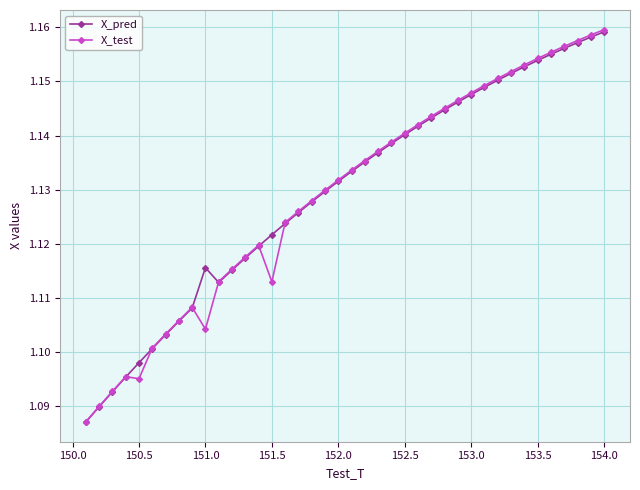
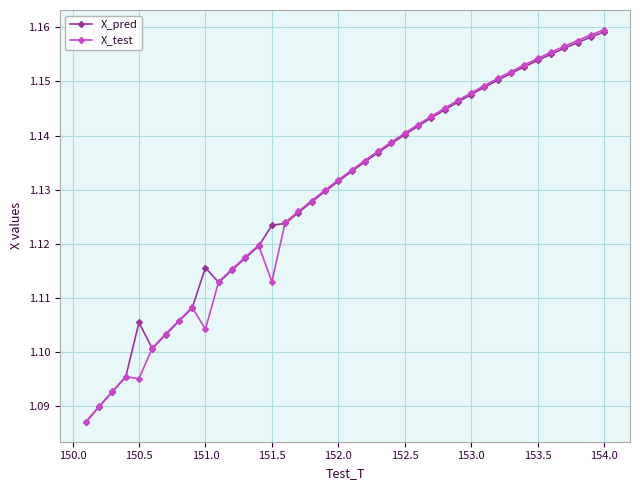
X_pred, 150.5: 1.098 -> 1.105
X_pred, 151.5: 1.122 -> 1.123
